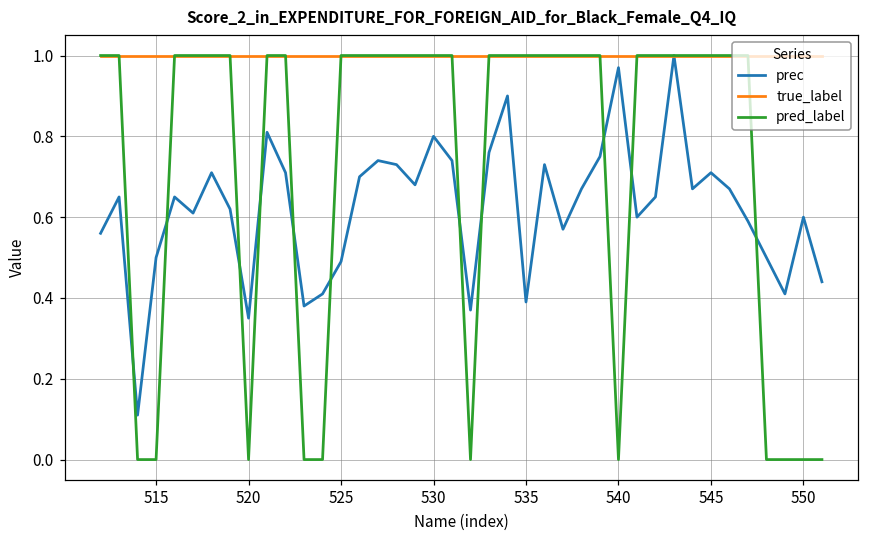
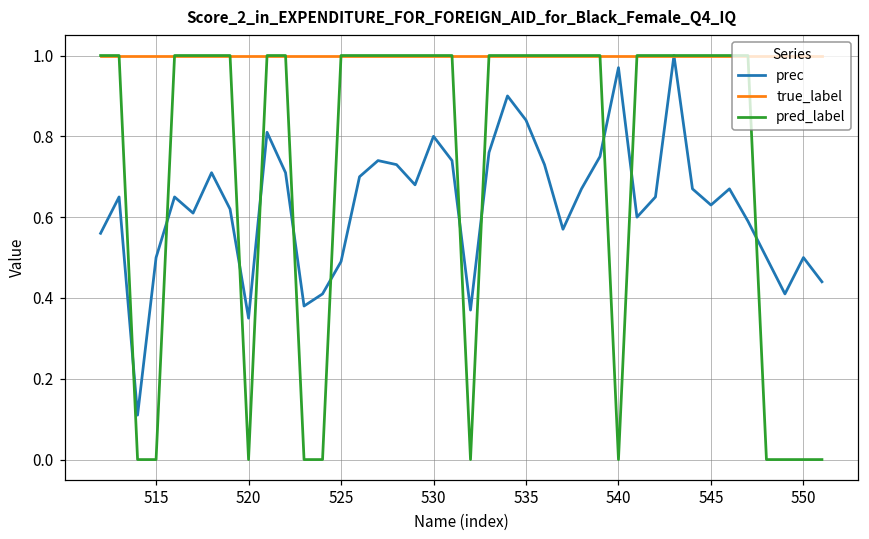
prec, 535: 0.39 -> 0.84
prec, 545: 0.71 -> 0.63
prec, 550: 0.6 -> 0.5
